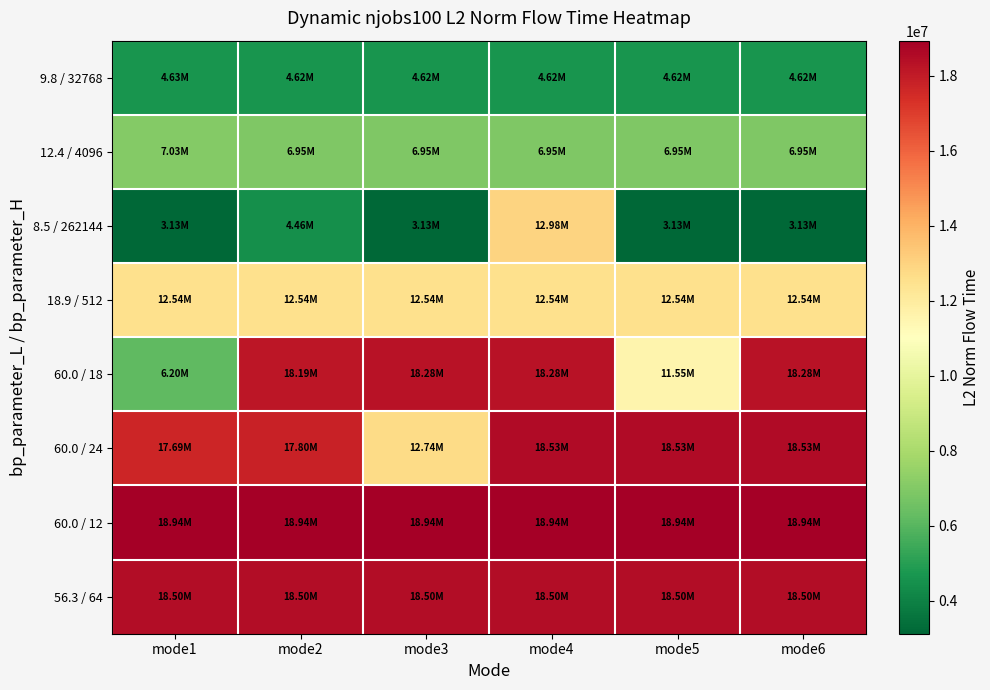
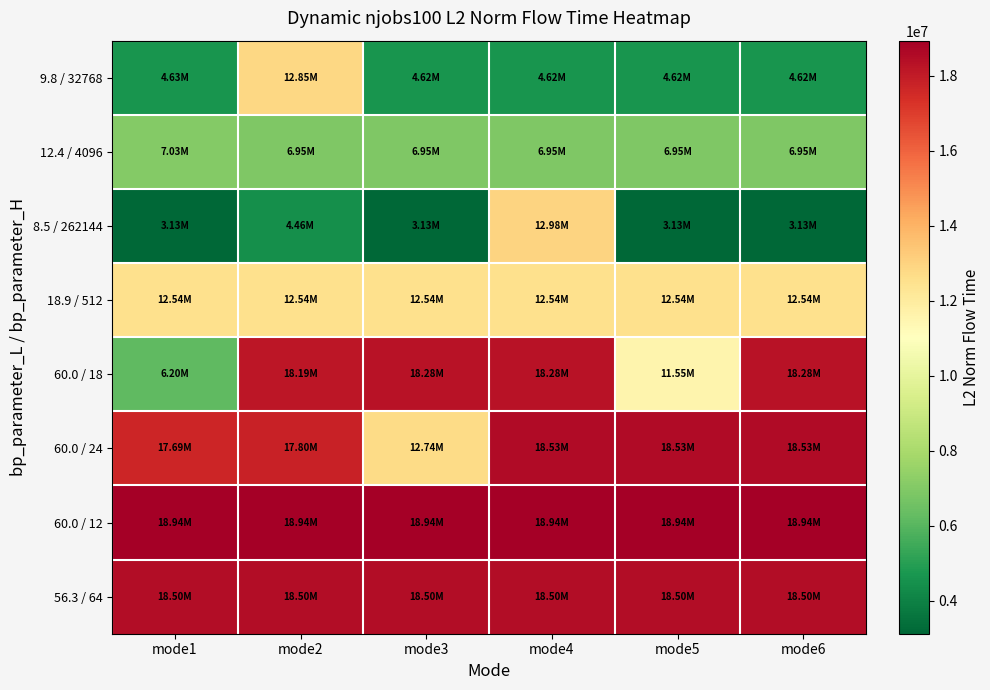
9.8 / 32768, mode2: 4.62M -> 12.85M
